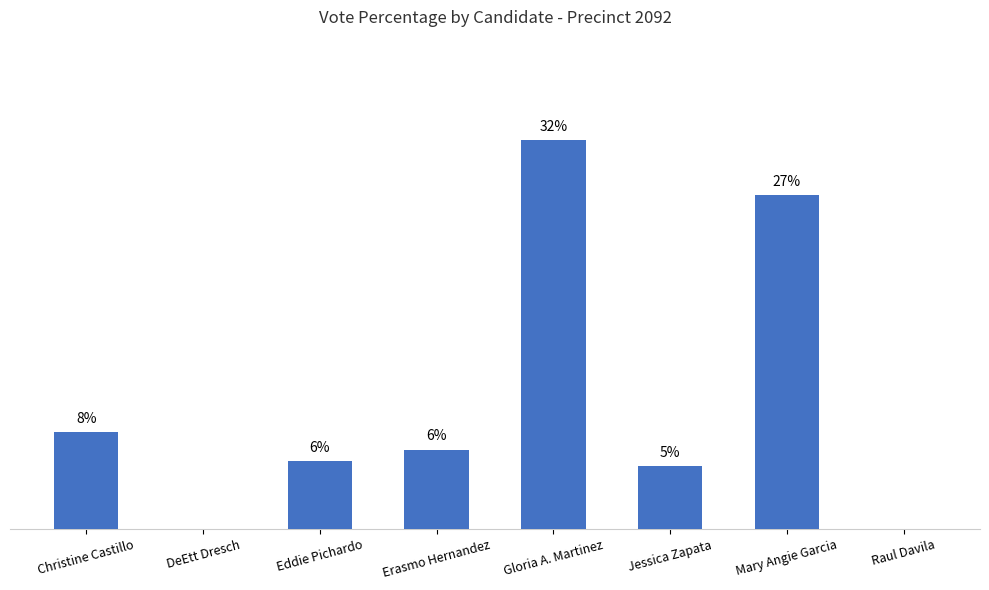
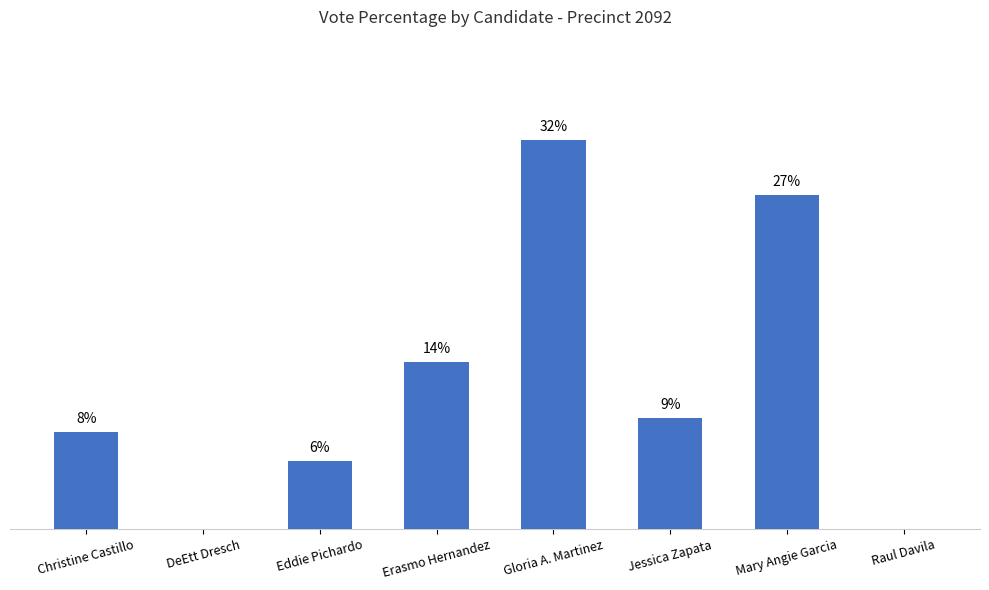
Erasmo Hernandez: 6% -> 14%
Jessica Zapata: 5% -> 9%
